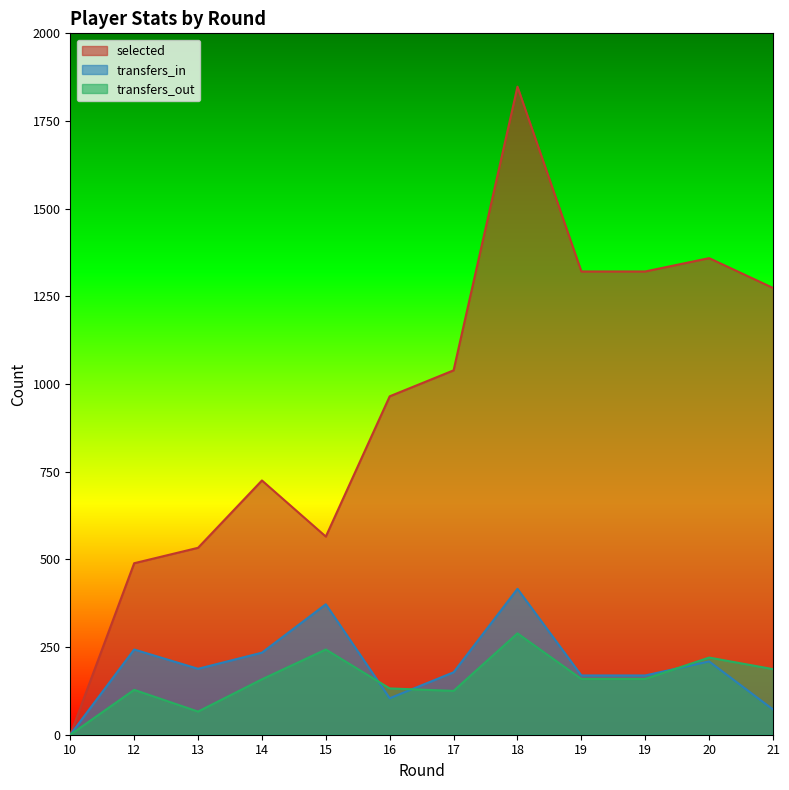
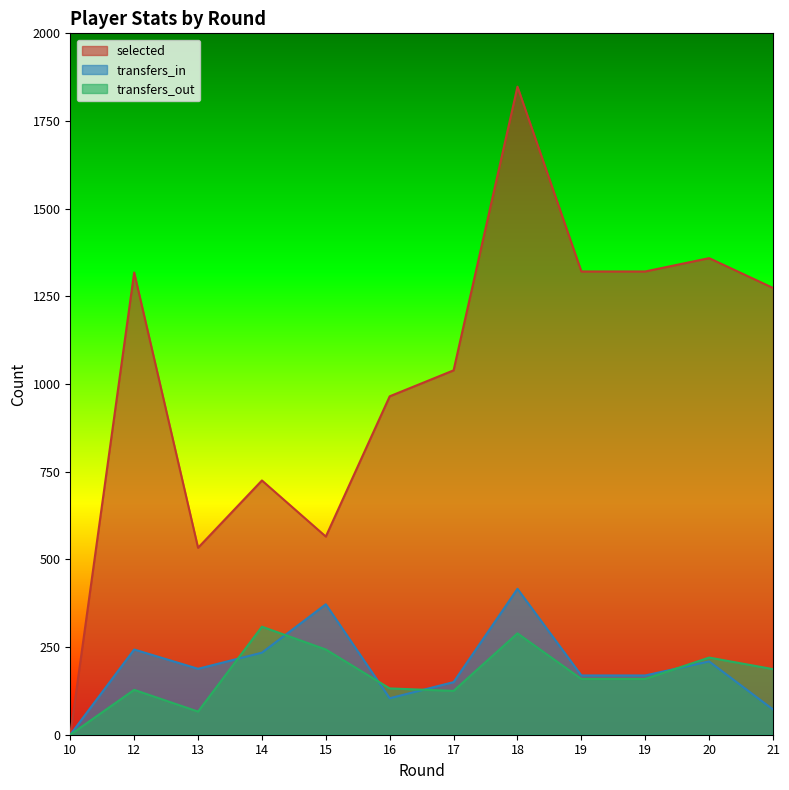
selected, 12: 490 -> 1320
transfers_out, 14: 160 -> 310
transfers_in, 17: 180 -> 150
